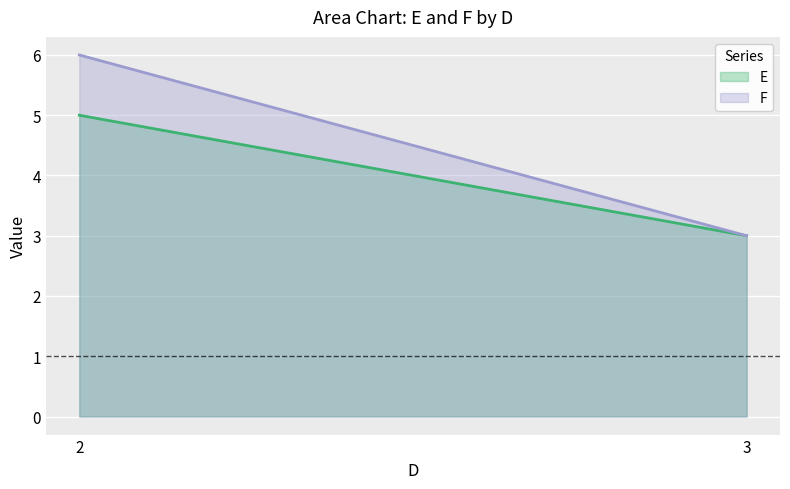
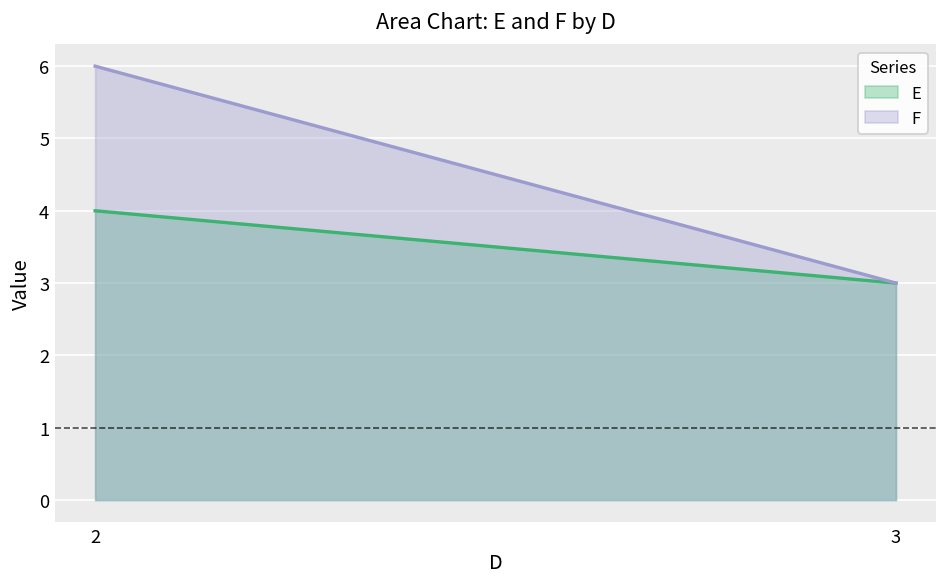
E, 2: 5 -> 4
